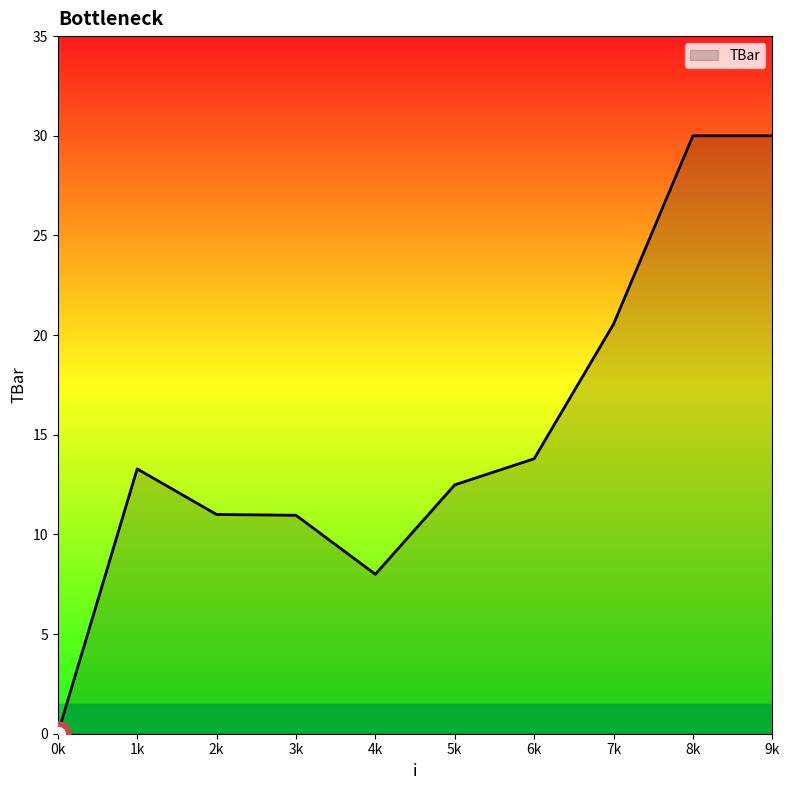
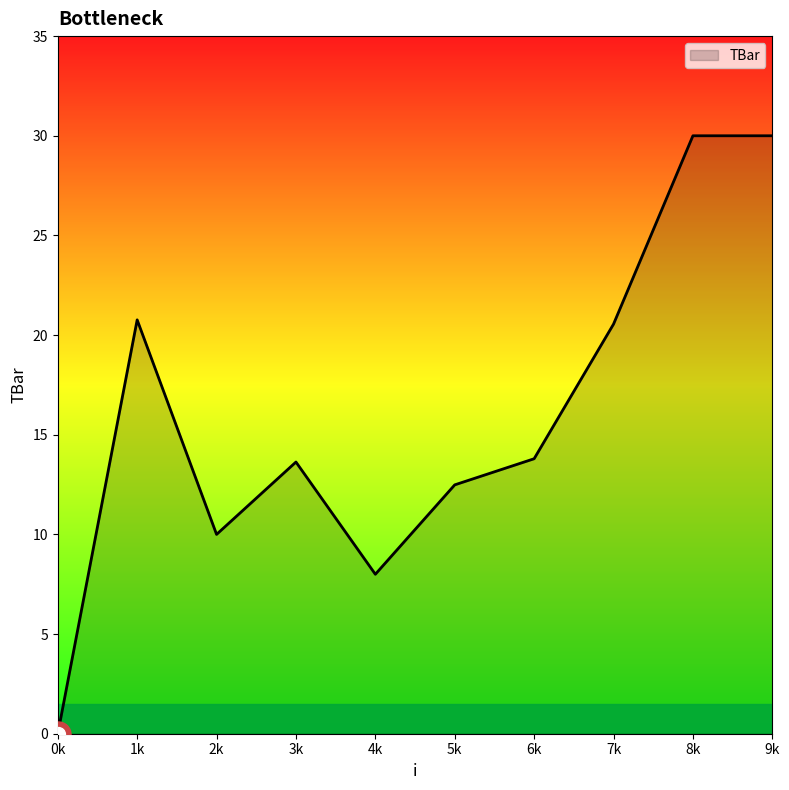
TBar, 1k: 13.3 -> 20.8
TBar, 2k: 11 -> 10
TBar, 3k: 11.0 -> 13.6
